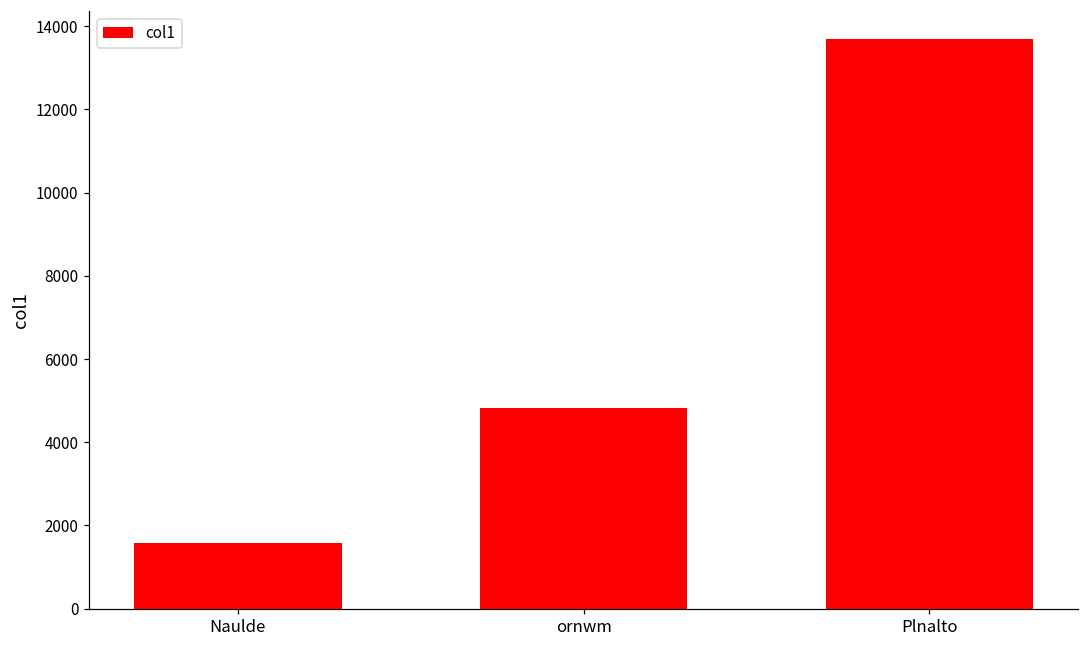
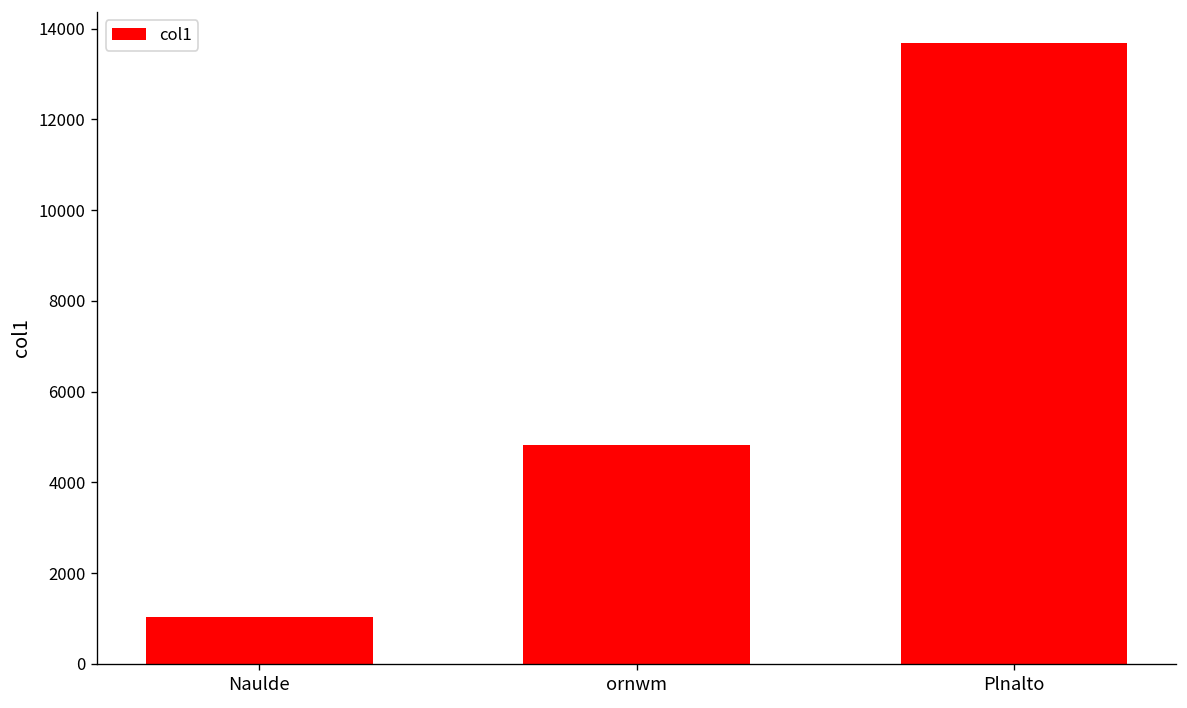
Naulde: 1600 -> 1000
